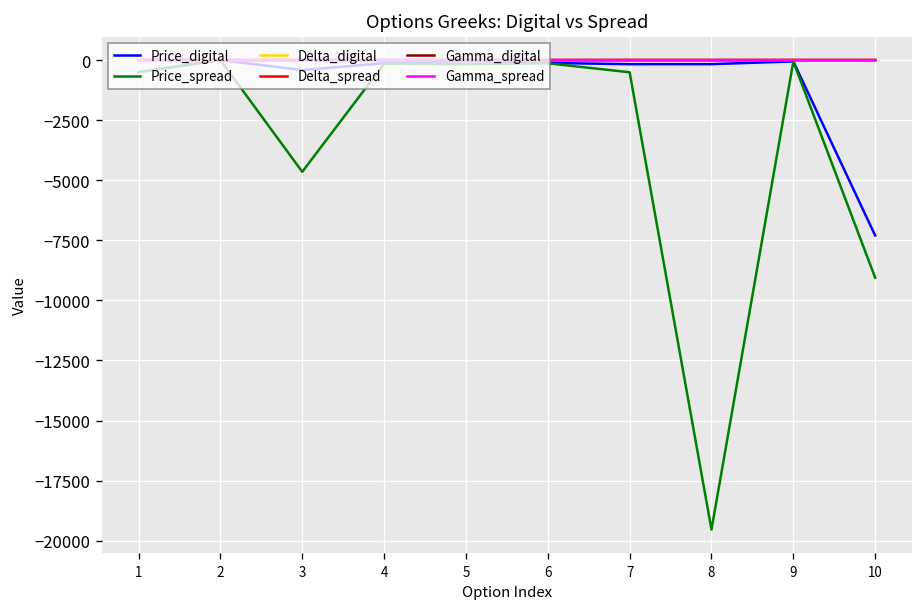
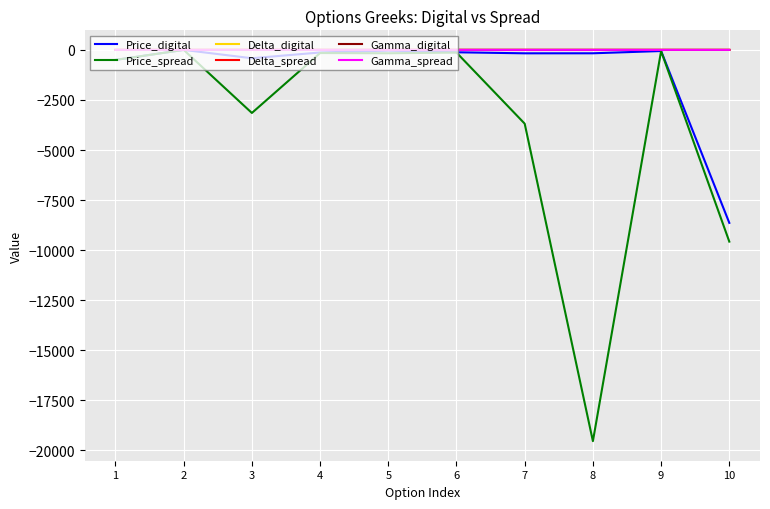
Price_spread, 3: -4600 -> -3100
Price_spread, 7: -500 -> -3700
Price_digital, 10: -7300 -> -8600
Price_spread, 10: -9100 -> -9600
